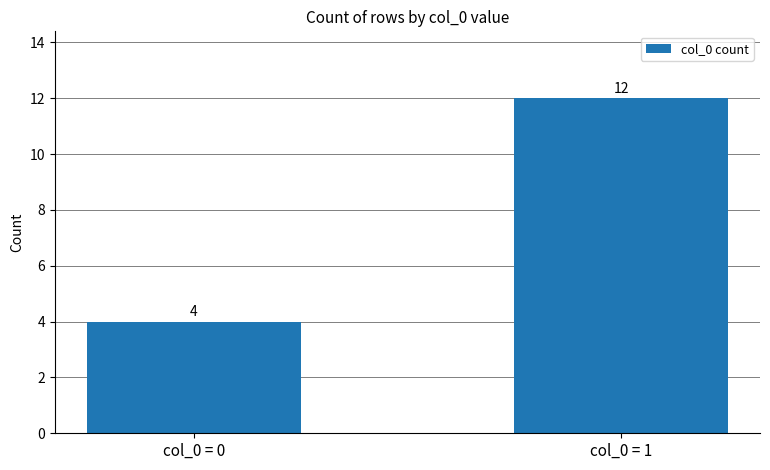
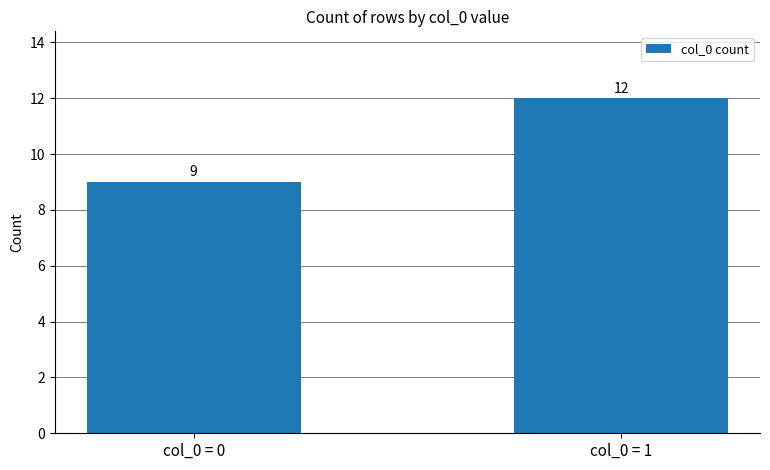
col_0 = 0: 4 -> 9
